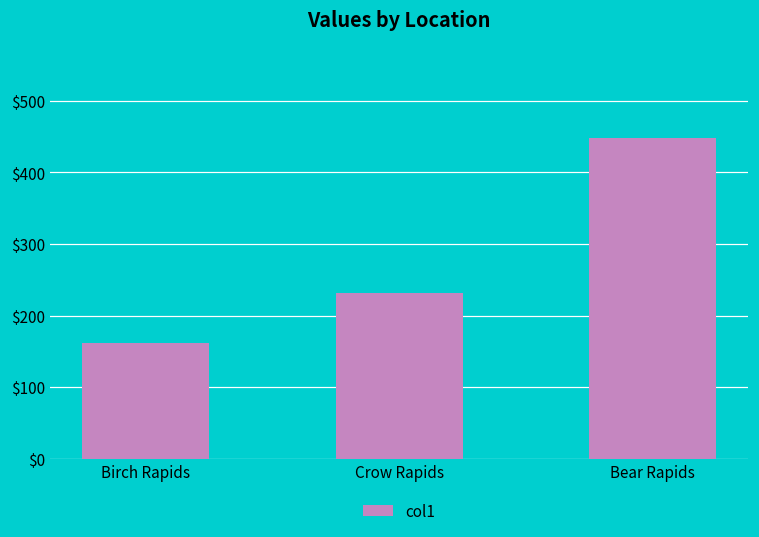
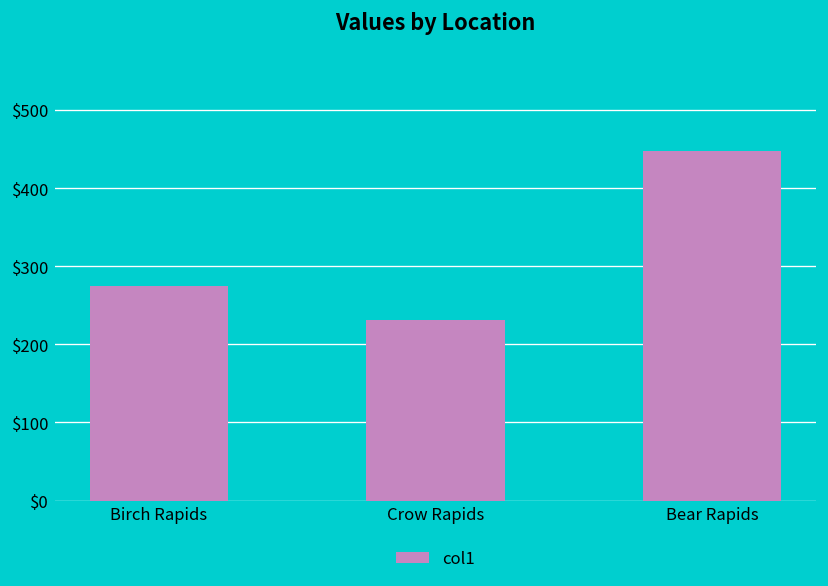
Birch Rapids: $160 -> $280
